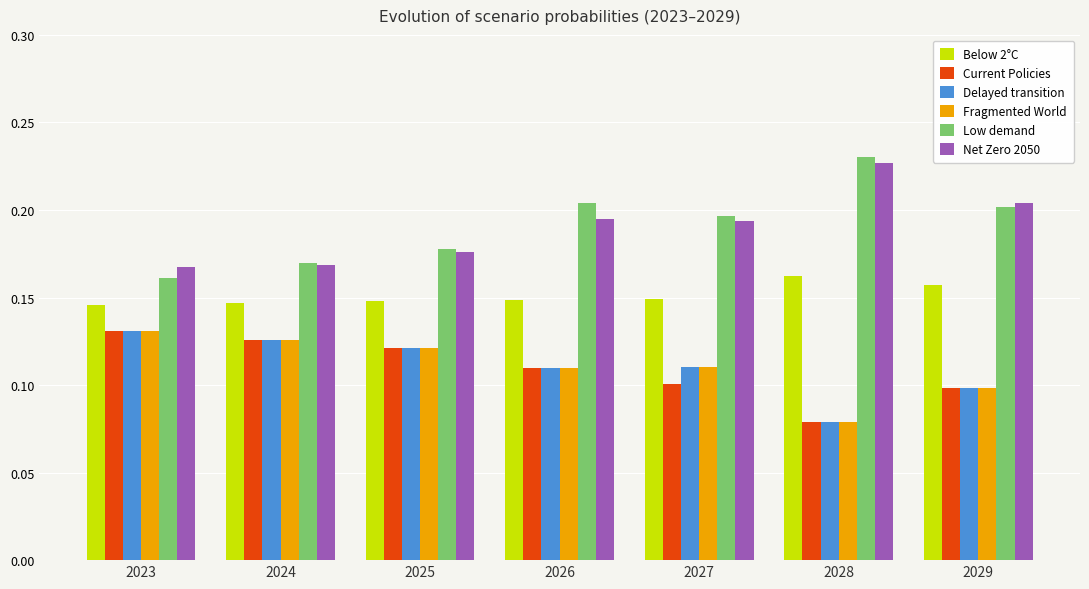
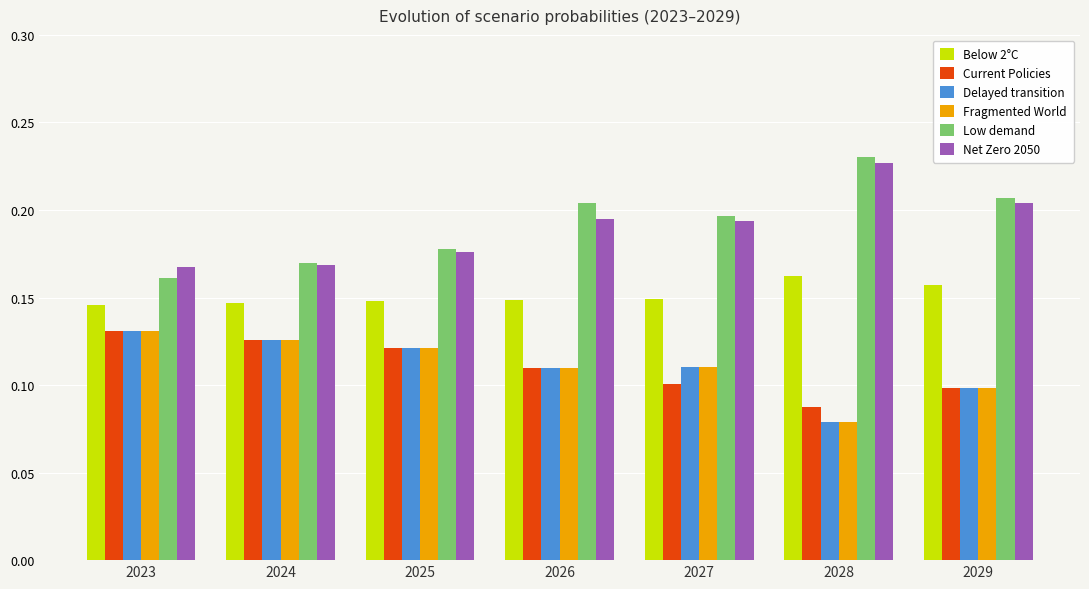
Current Policies, 2028: 0.079 -> 0.088
Low demand, 2029: 0.202 -> 0.207
